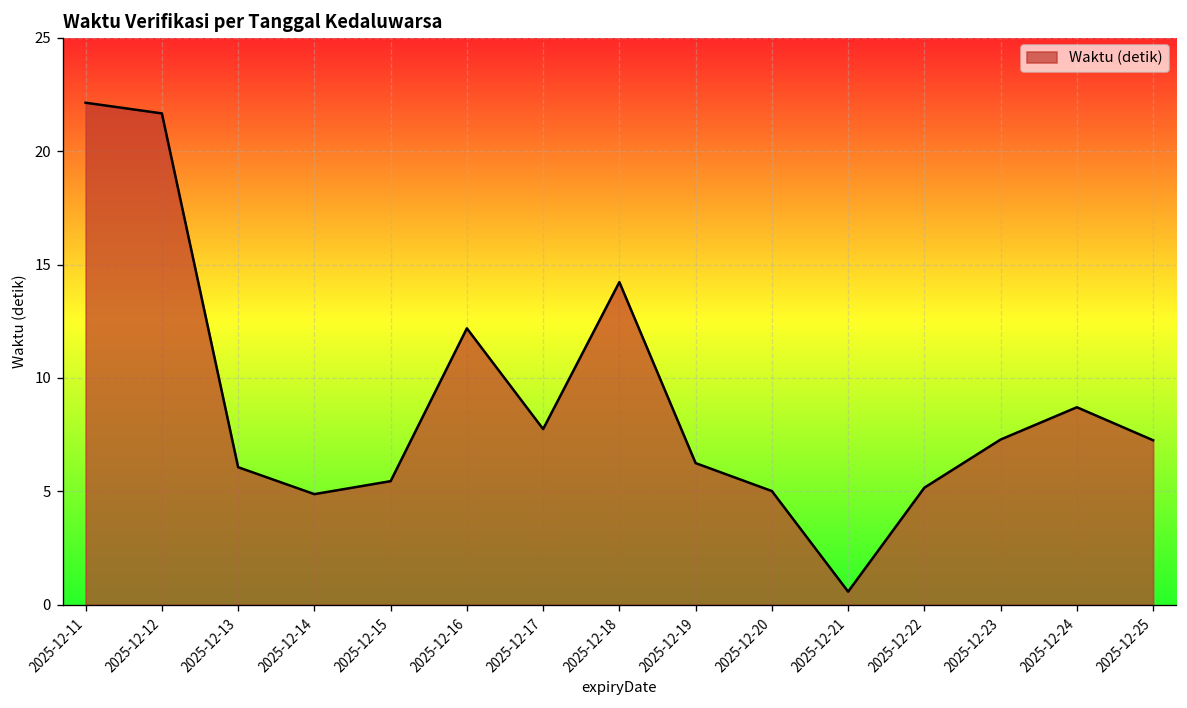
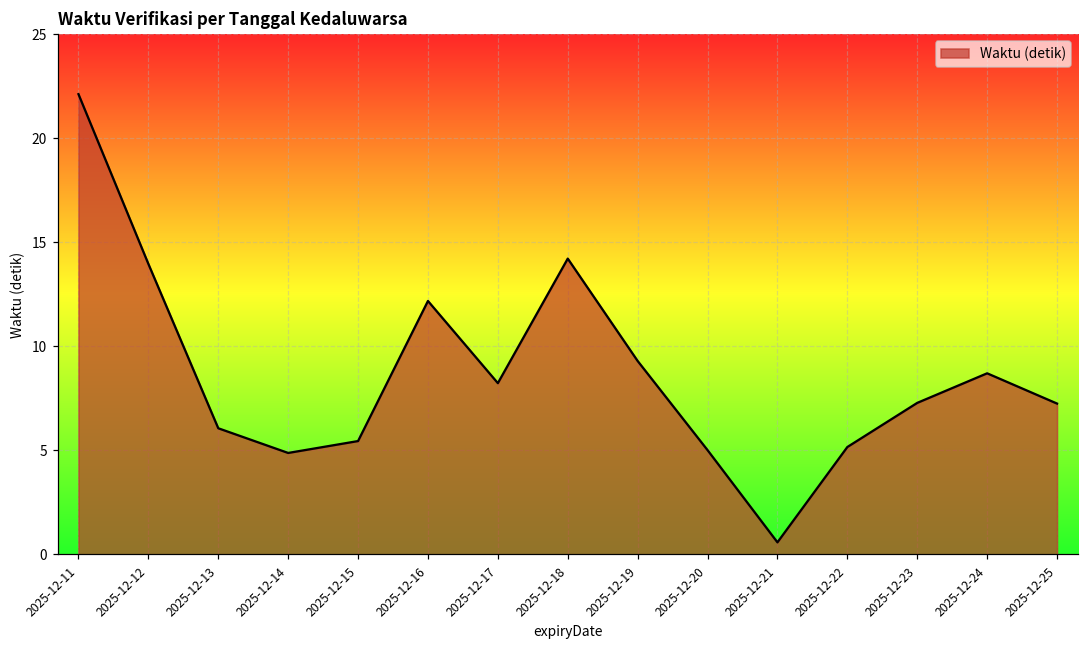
2025-12-12: 21.7 -> 14.0
2025-12-17: 7.7 -> 8.2
2025-12-19: 6.2 -> 9.3
